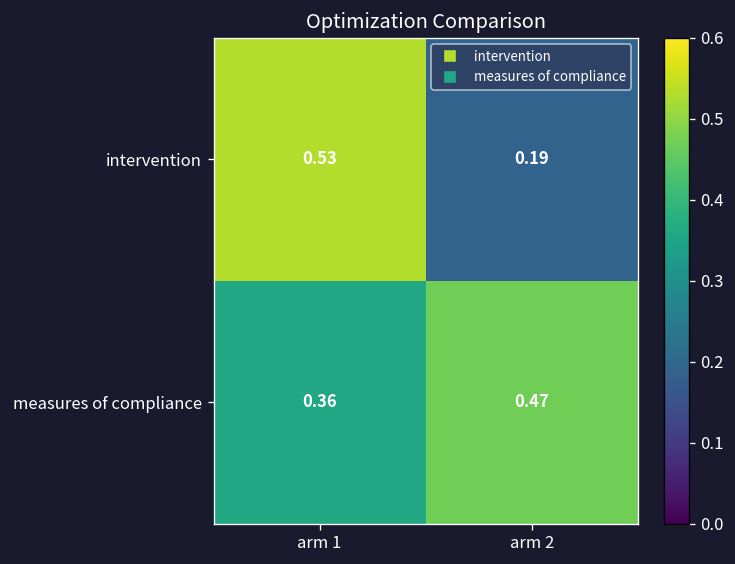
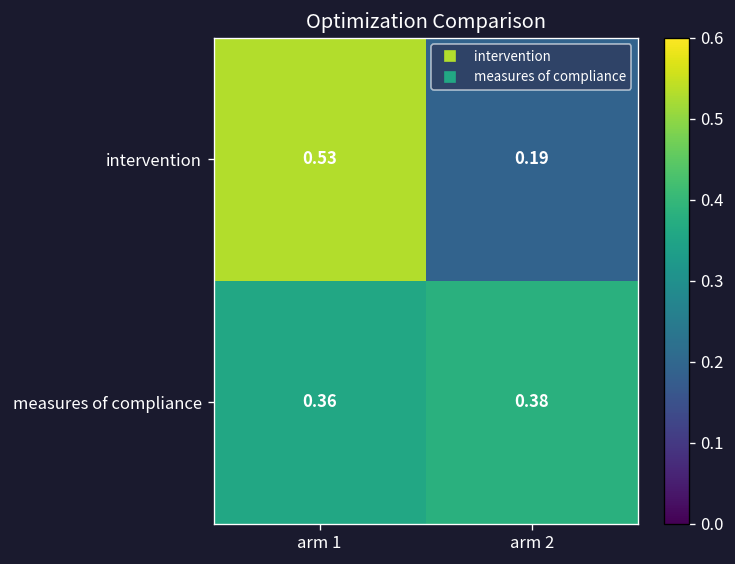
measures of compliance, arm 2: 0.47 -> 0.38
